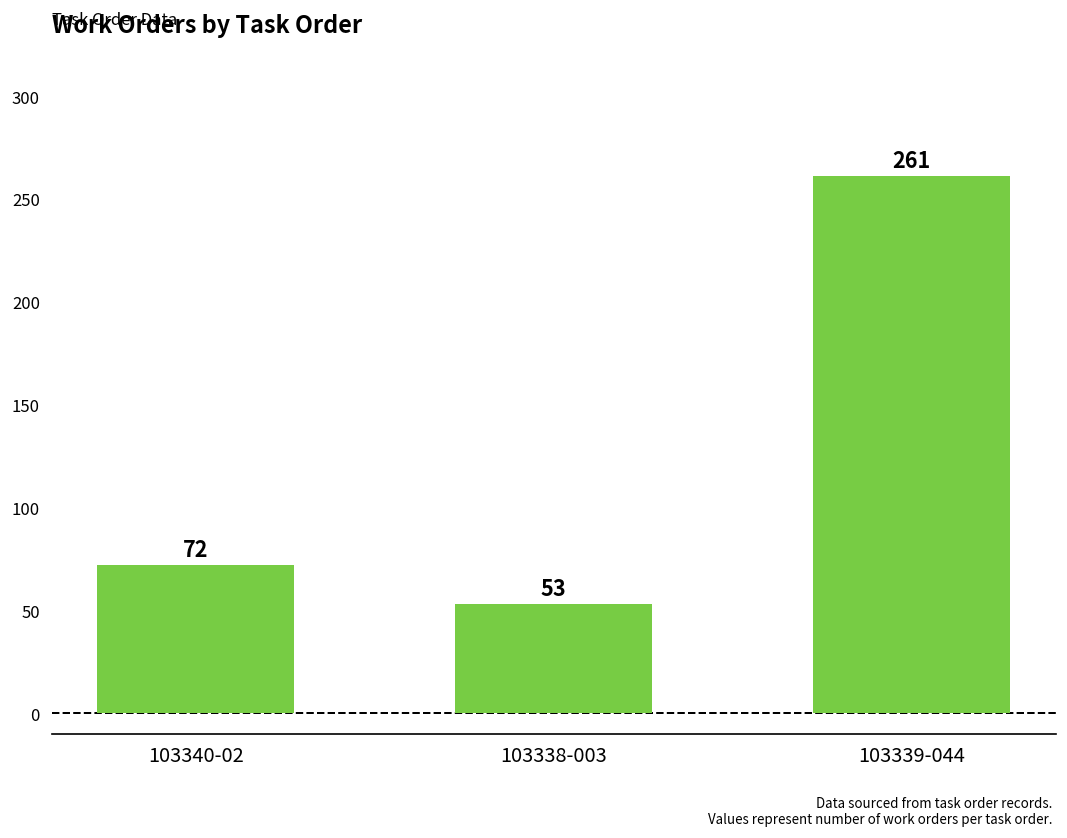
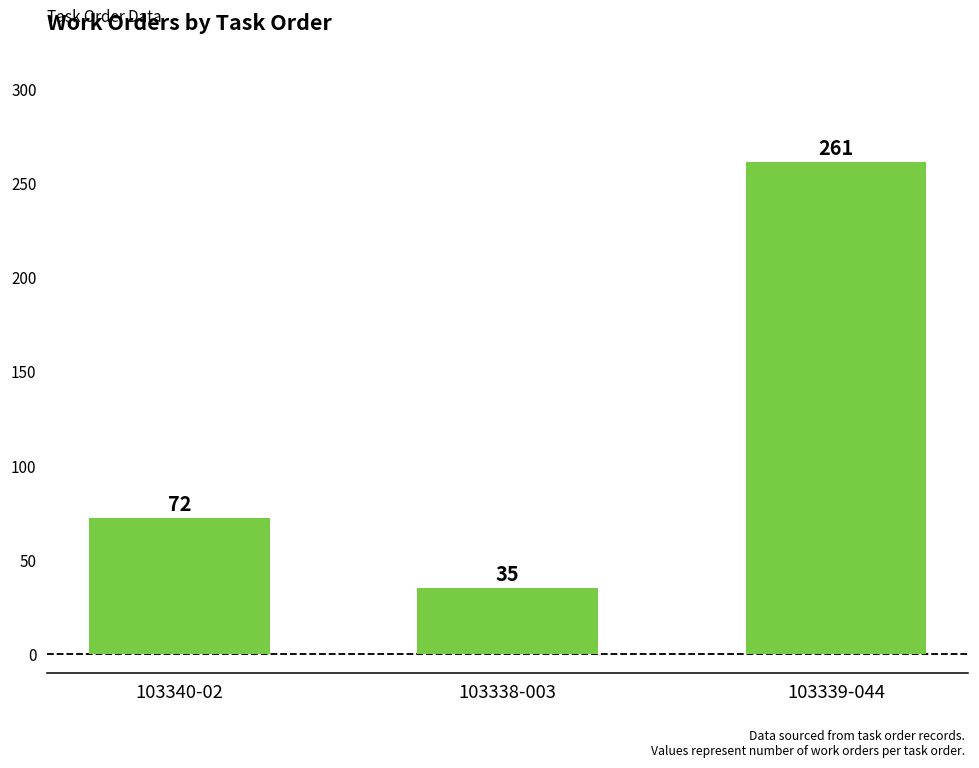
103338-003: 53 -> 35
